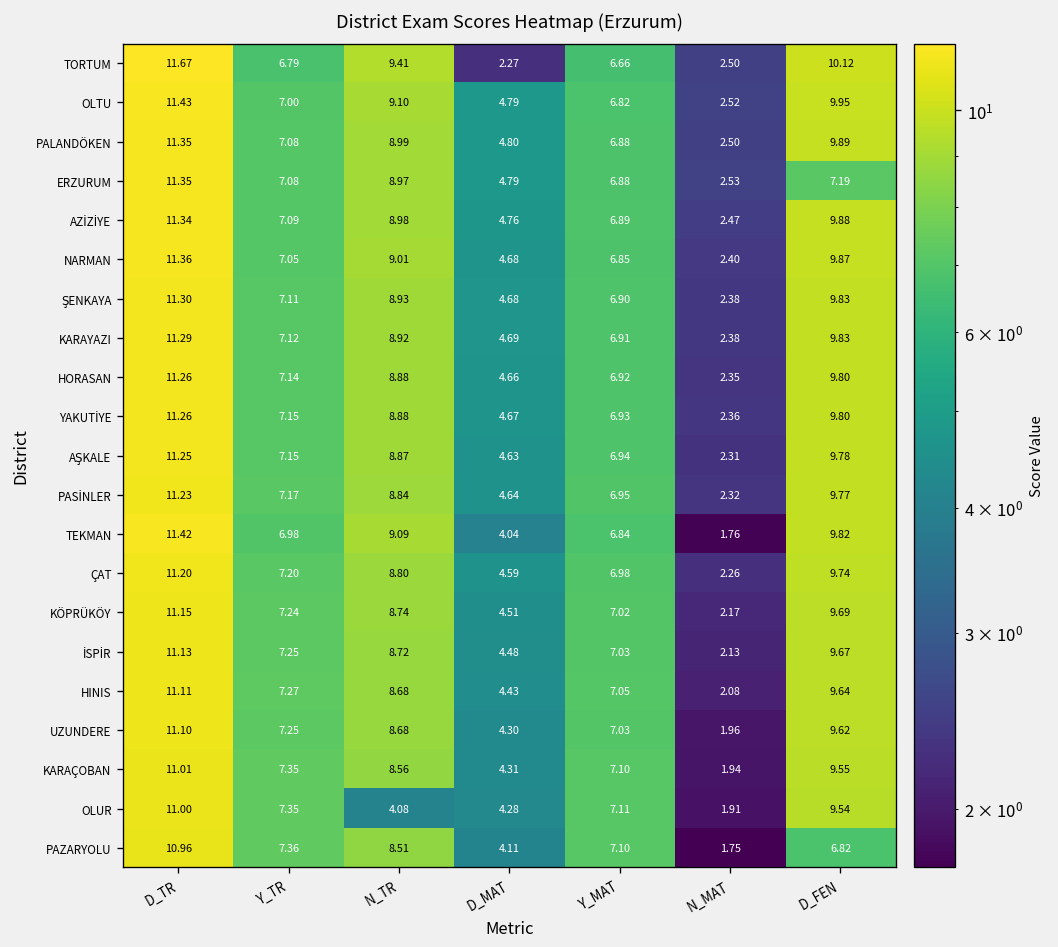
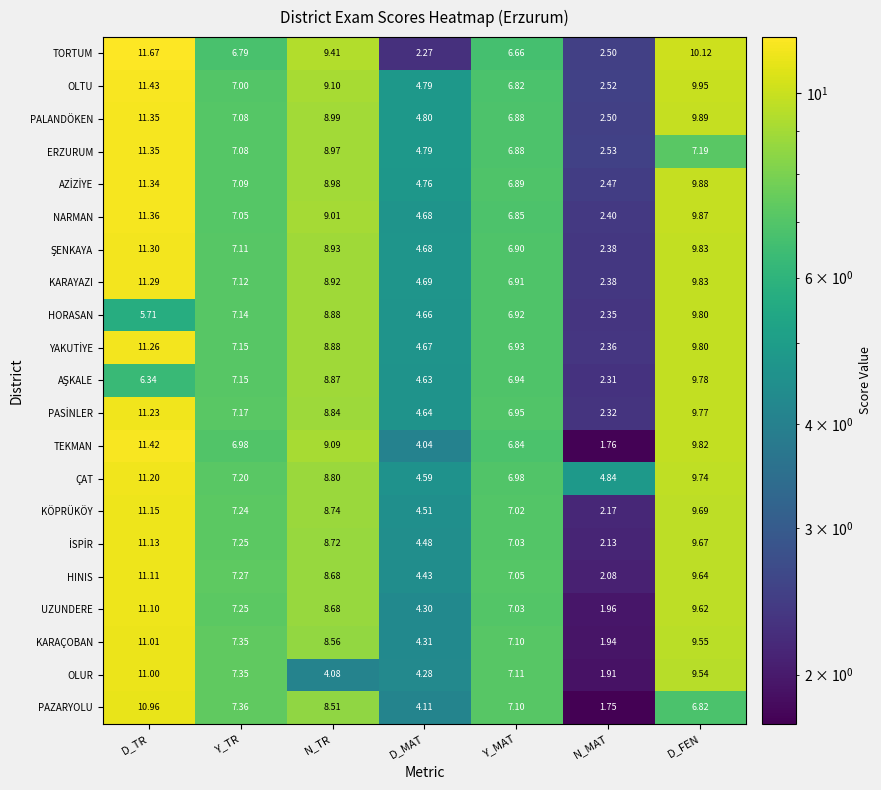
HORASAN, D_TR: 11.26 -> 5.71
AŞKALE, D_TR: 11.25 -> 6.34
ÇAT, N_MAT: 2.26 -> 4.84
